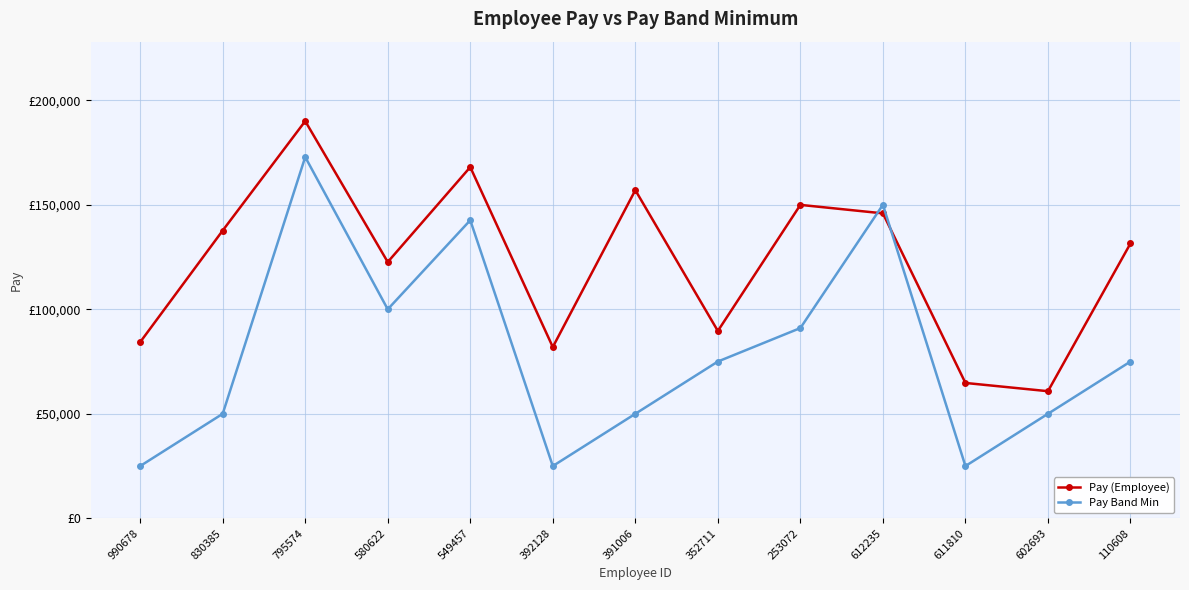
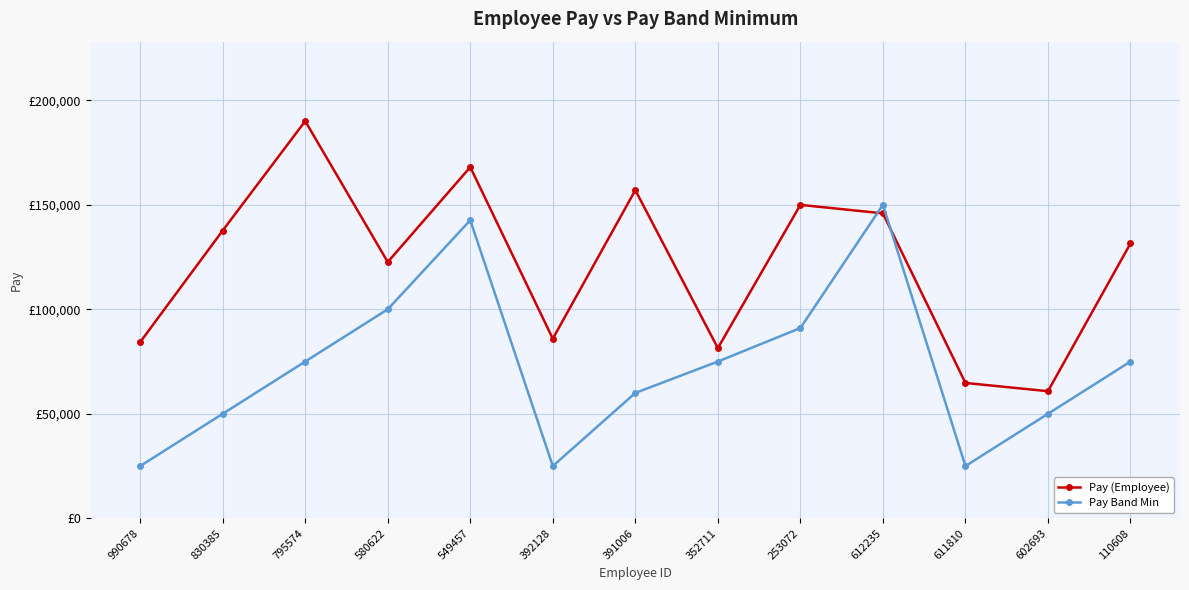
Pay Band Min, 795574: £173,000 -> £75,000
Pay (Employee), 392128: £82,000 -> £86,000
Pay Band Min, 391006: £50,000 -> £60,000
Pay (Employee), 352711: £90,000 -> £81,000
